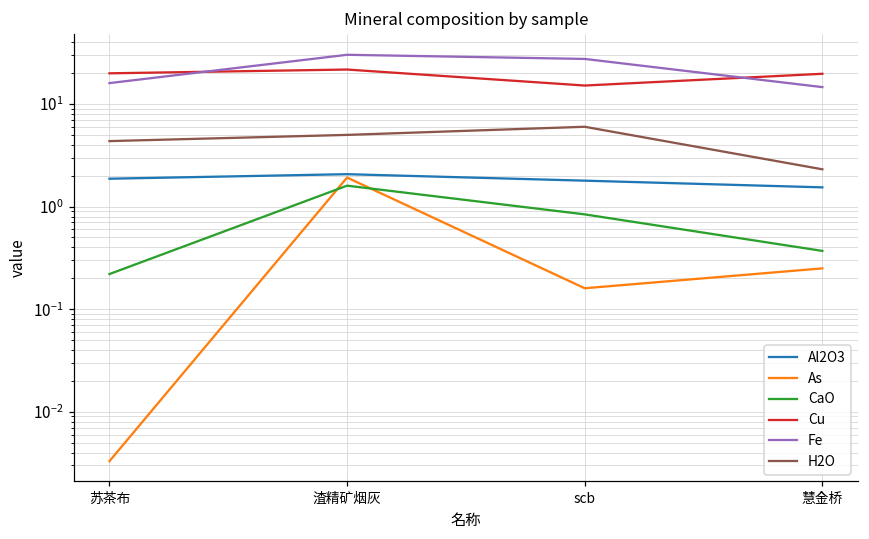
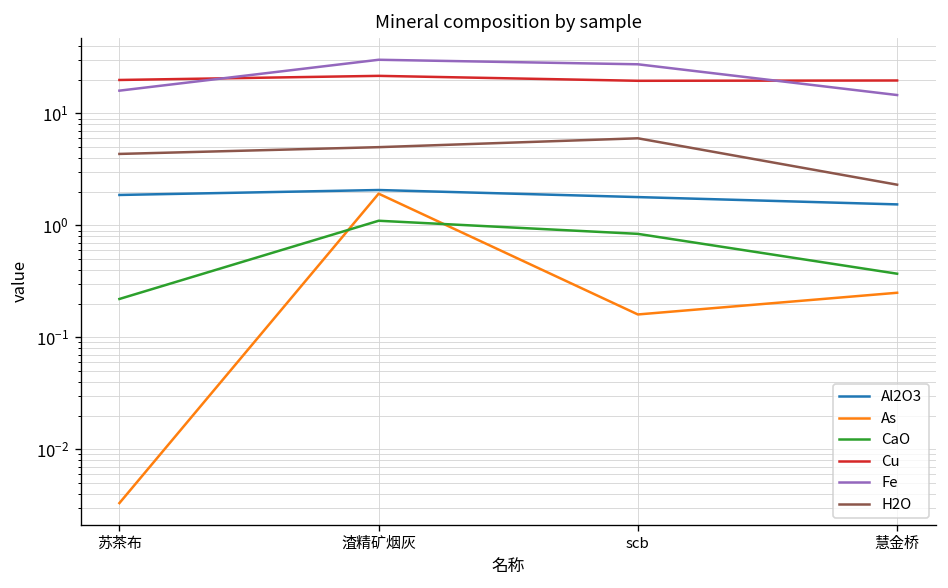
CaO, 渣精矿烟灰: 1.6 -> 1.1
Cu, scb: 15 -> 20
